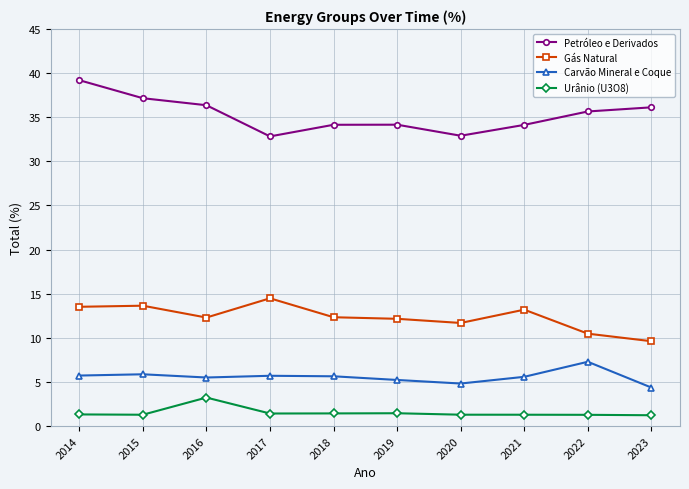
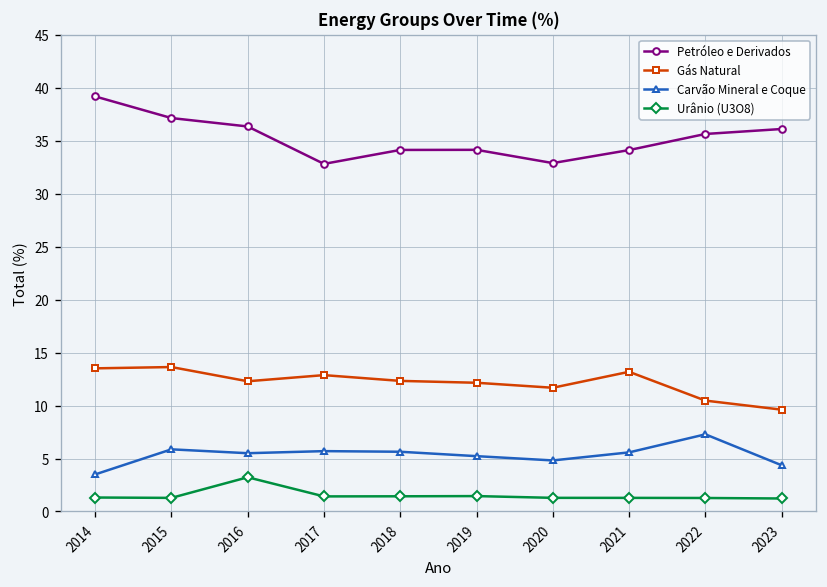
Carvão Mineral e Coque, 2014: 6 -> 3
Gás Natural, 2017: 14 -> 13
